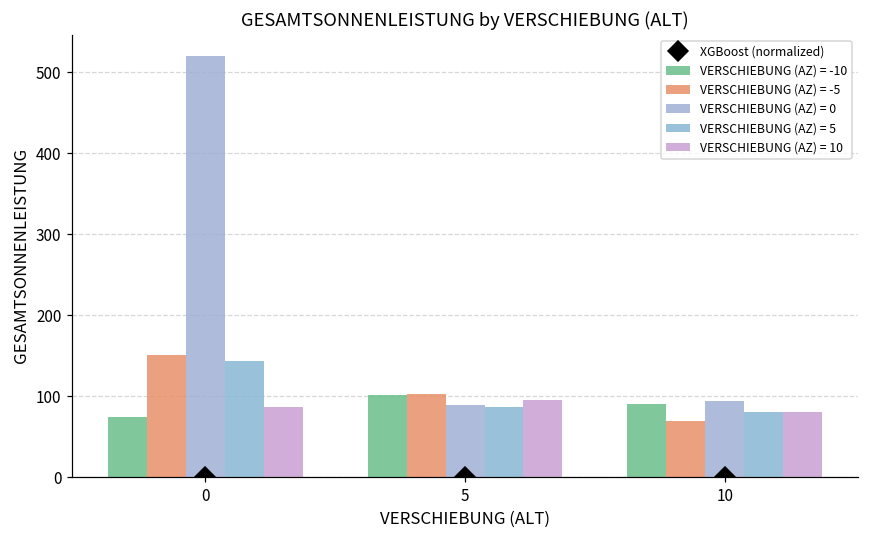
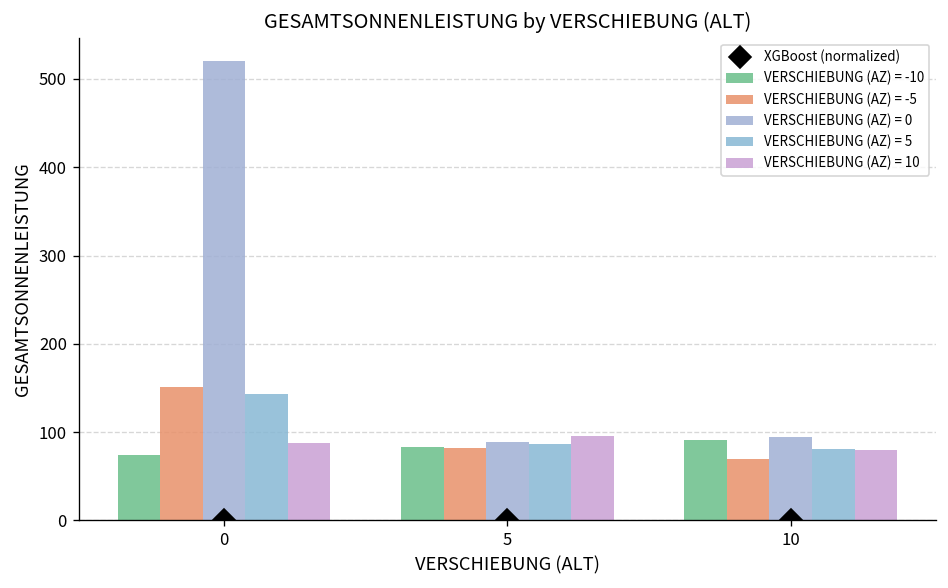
VERSCHIEBUNG (AZ) = -10, 5: 100 -> 80
VERSCHIEBUNG (AZ) = -5, 5: 100 -> 80
